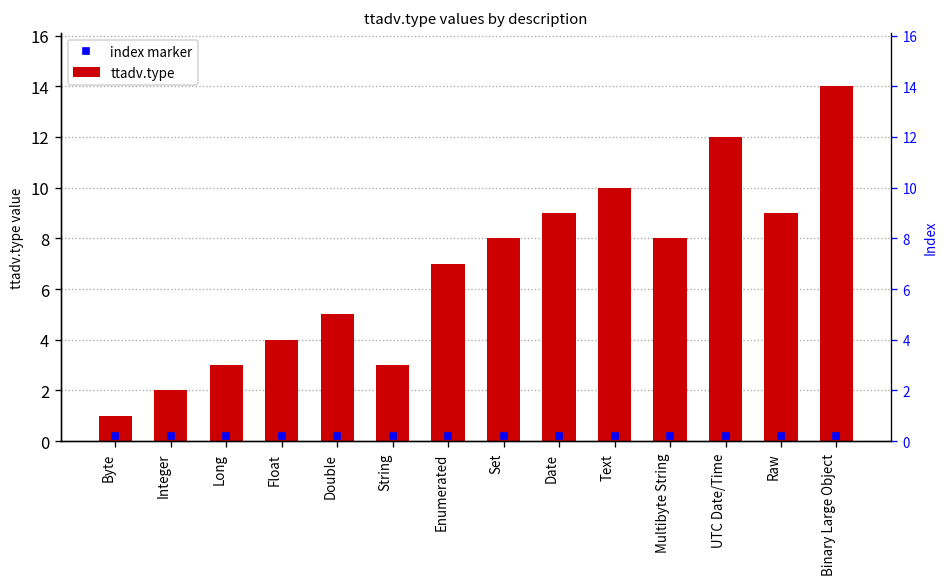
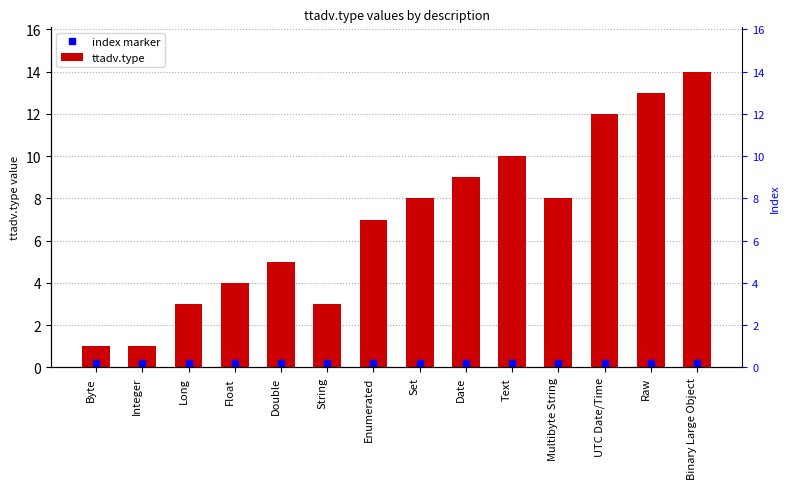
ttadv.type, Integer: 2 -> 1
ttadv.type, Raw: 9 -> 13
